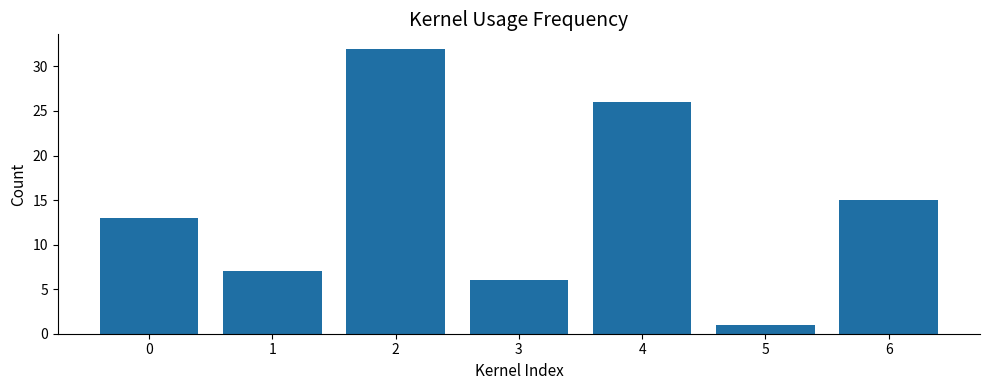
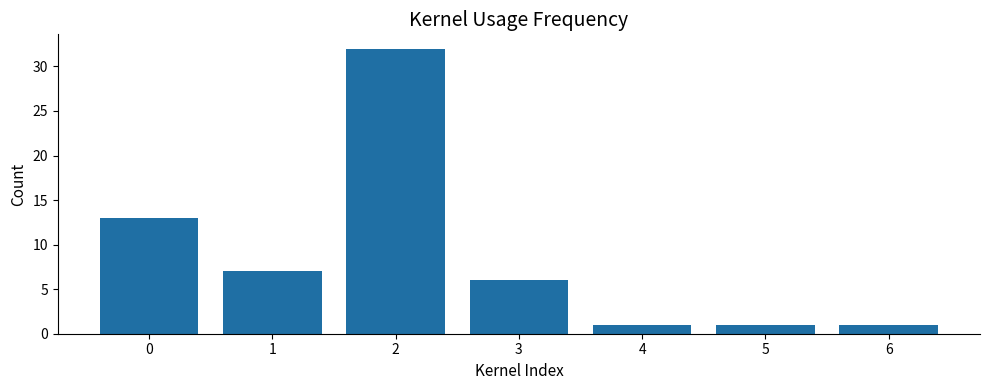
4: 26 -> 1
6: 15 -> 1
